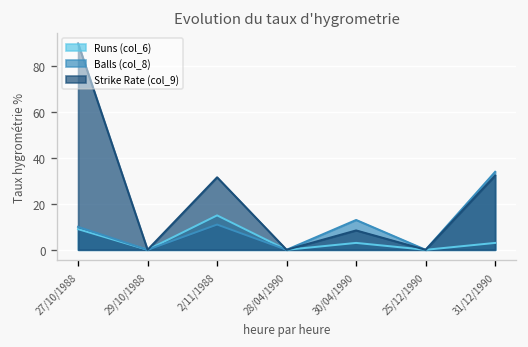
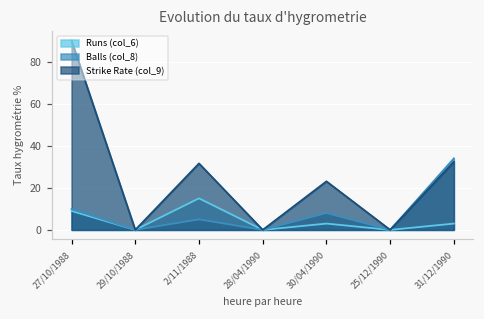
Balls (col_8), 2/11/1988: 11 -> 5
Balls (col_8), 30/04/1990: 13 -> 8
Strike Rate (col_9), 30/04/1990: 8 -> 23
